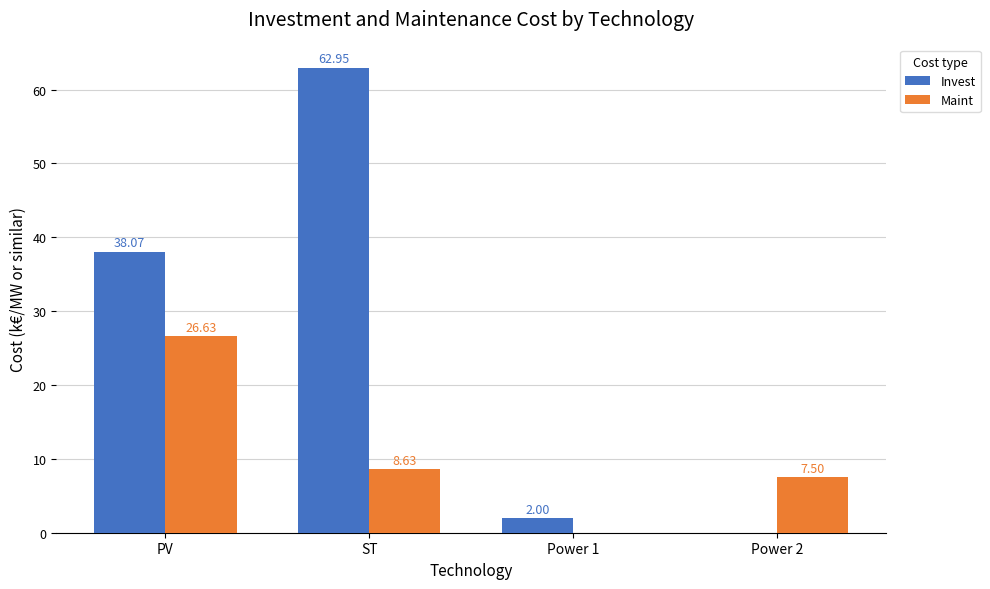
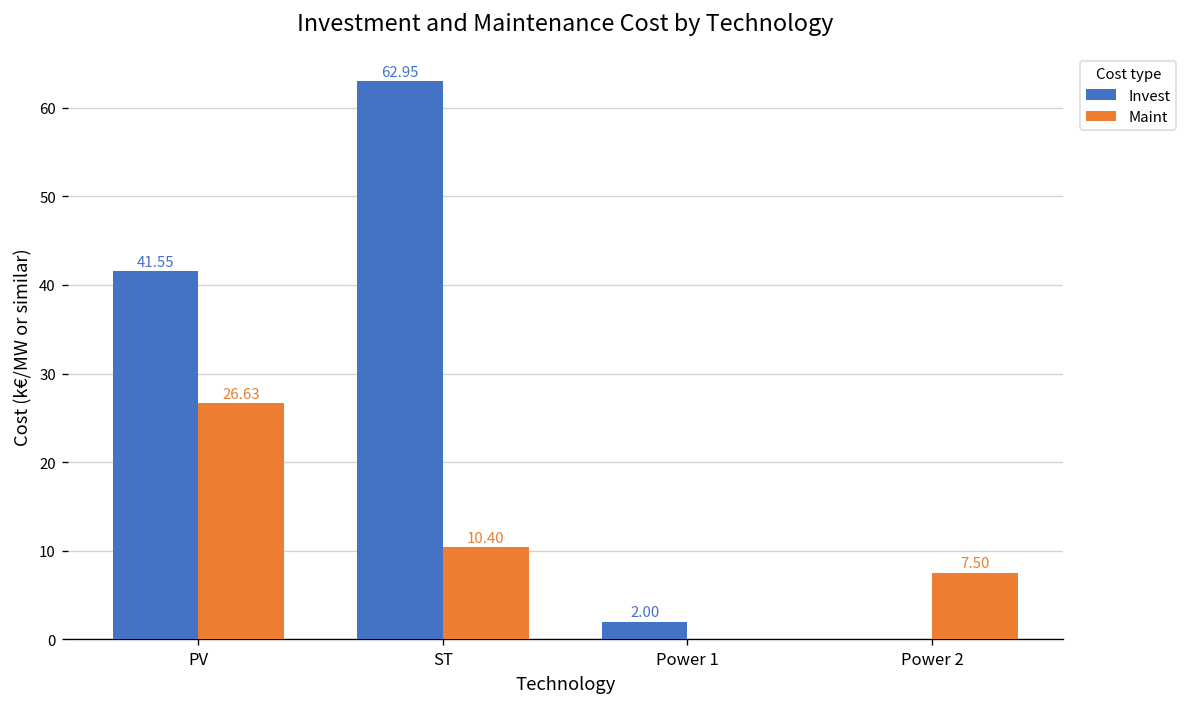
Invest, PV: 38.07 -> 41.55
Maint, ST: 8.63 -> 10.40
